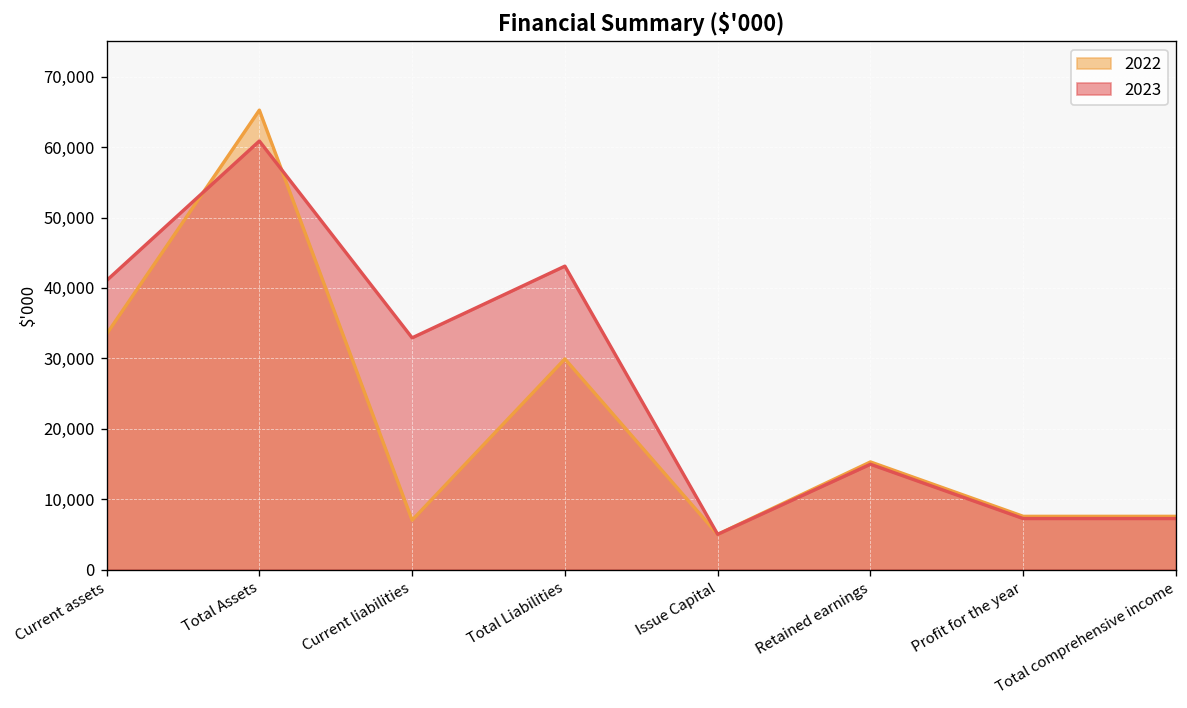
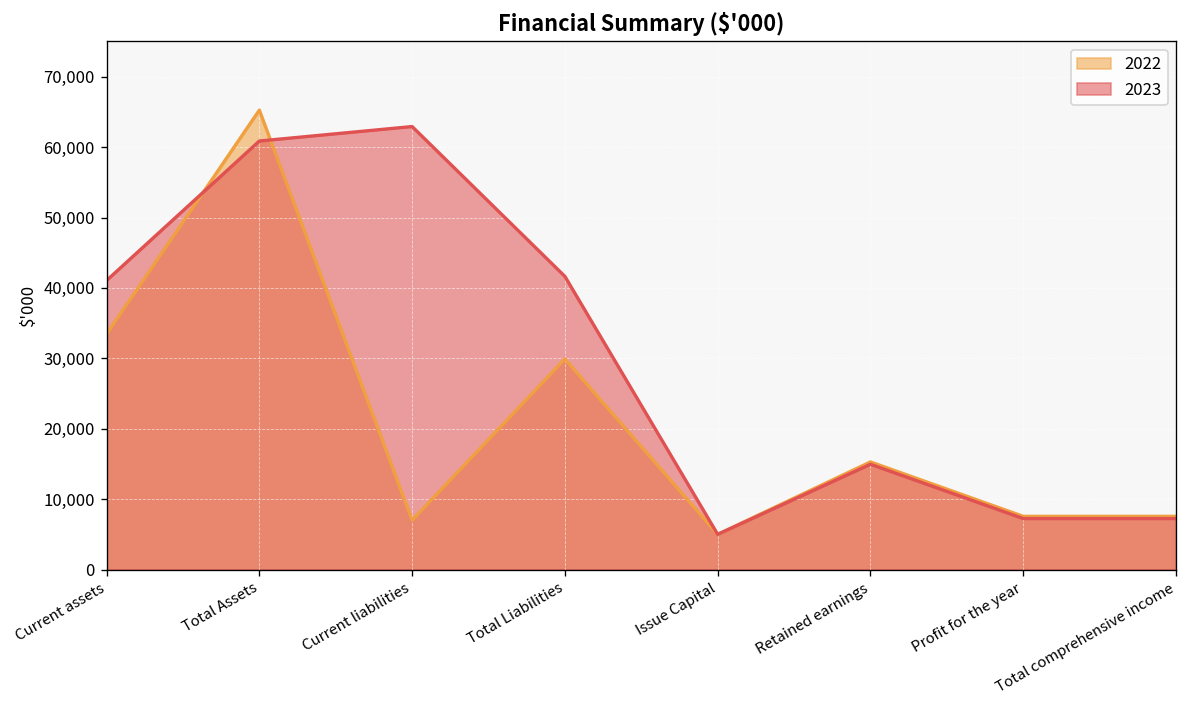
2023, Current liabilities: 33,000 -> 63,000
2023, Total Liabilities: 43,000 -> 42,000
